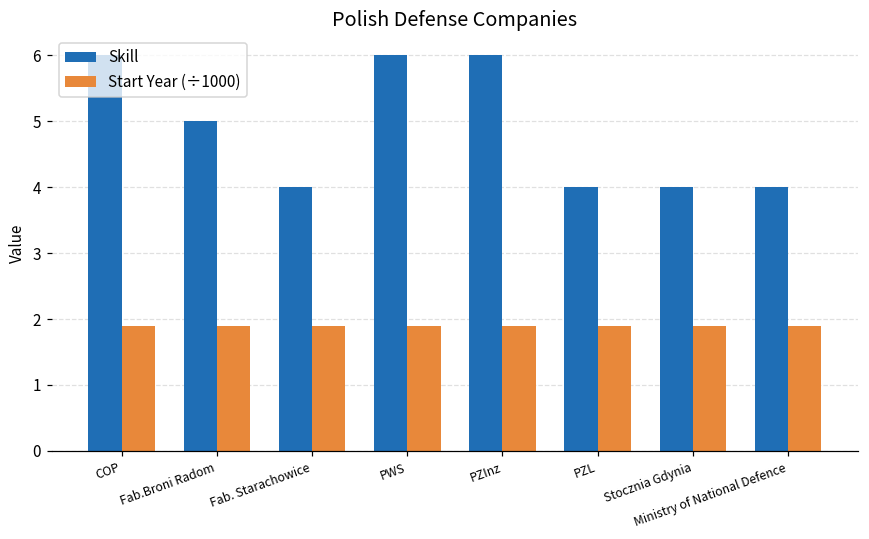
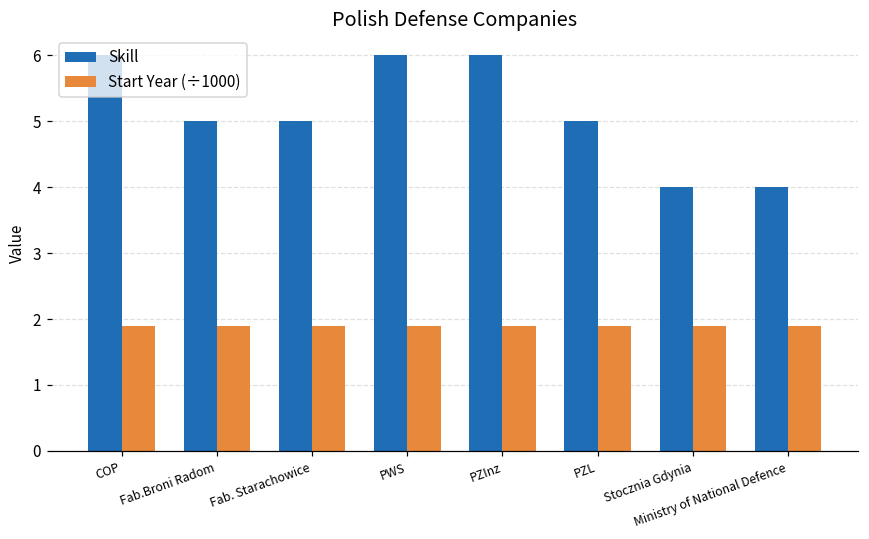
Skill, Fab. Starachowice: 4 -> 5
Skill, PZL: 4 -> 5
